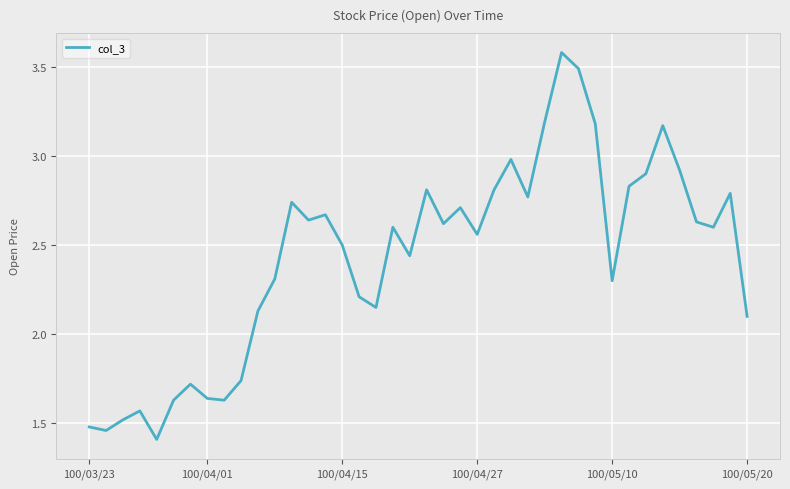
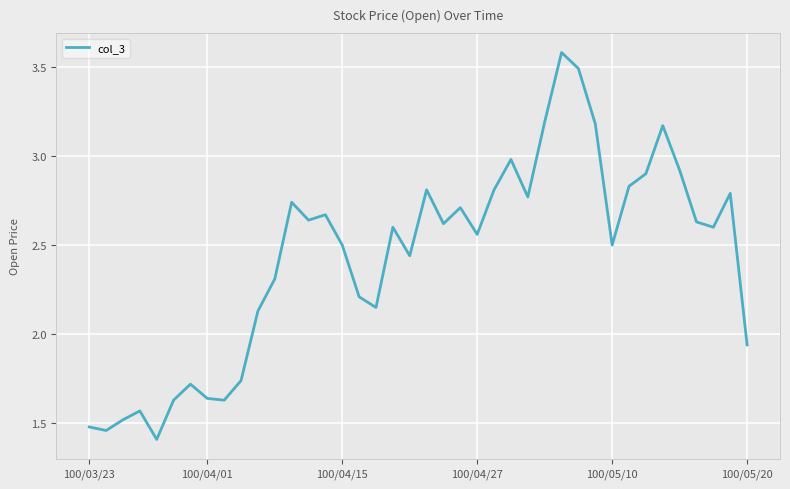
100/05/10: 2.3 -> 2.5
100/05/20: 2.10 -> 1.94
